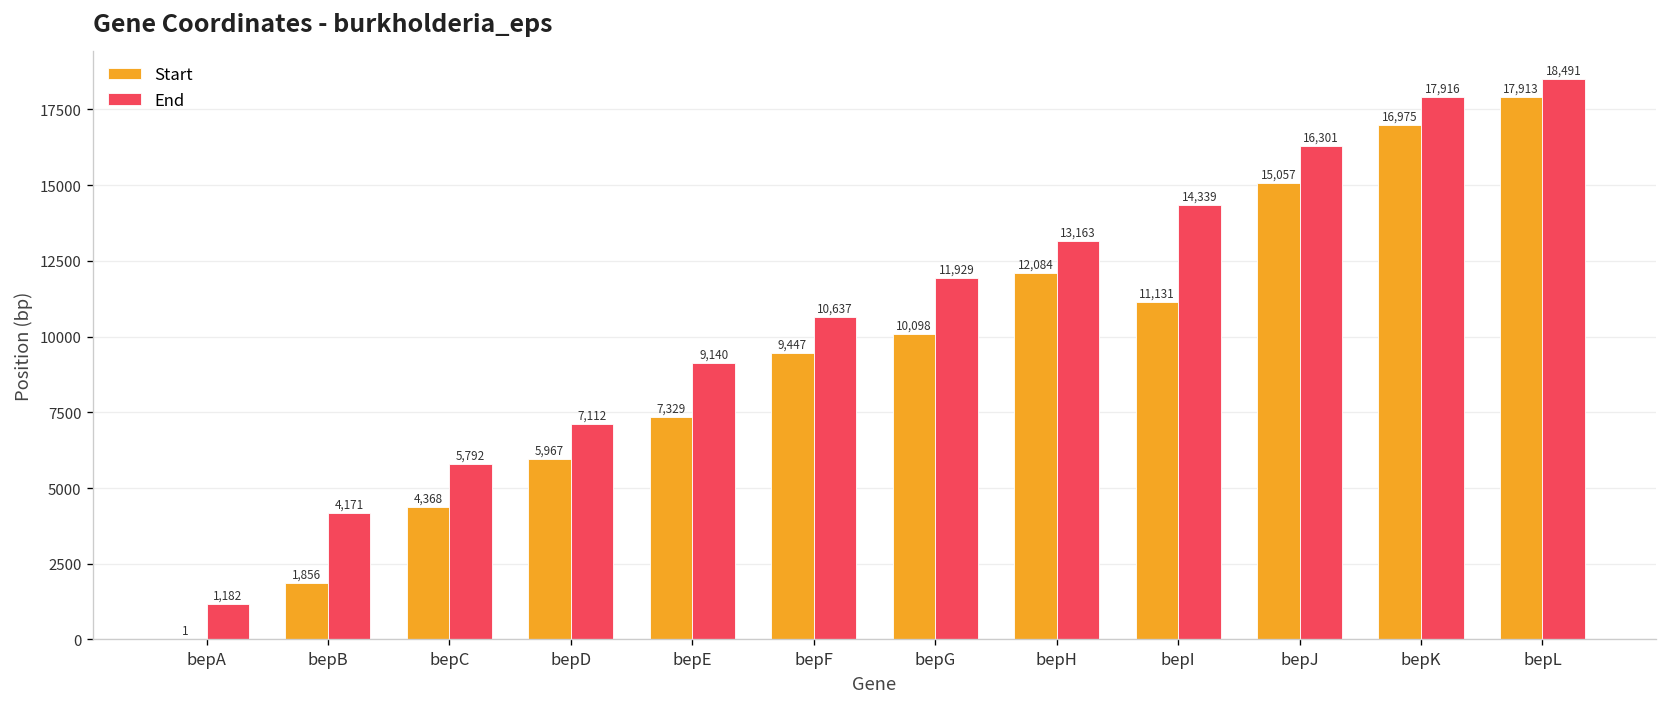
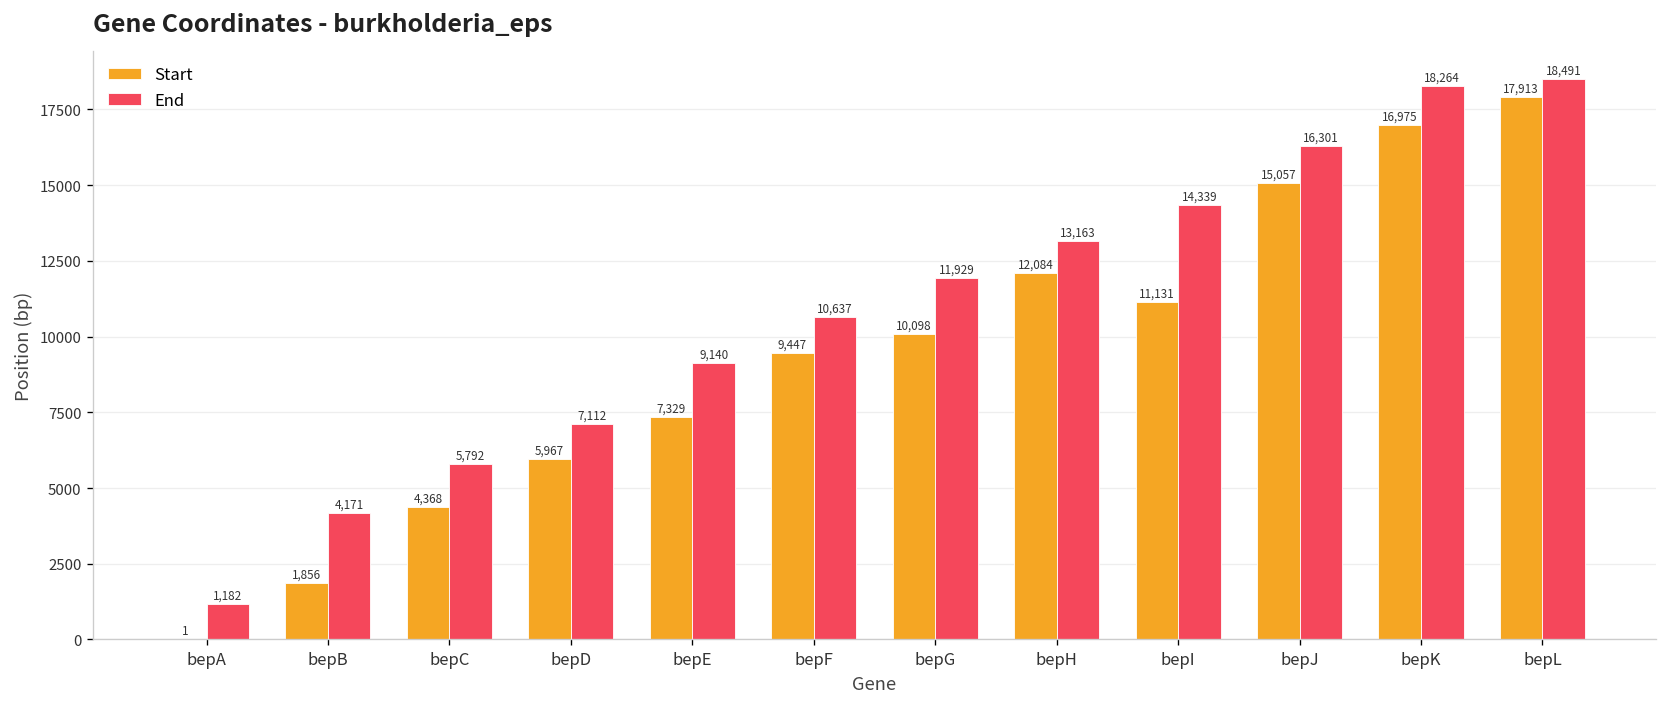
End, bepK: 17,916 -> 18,264
